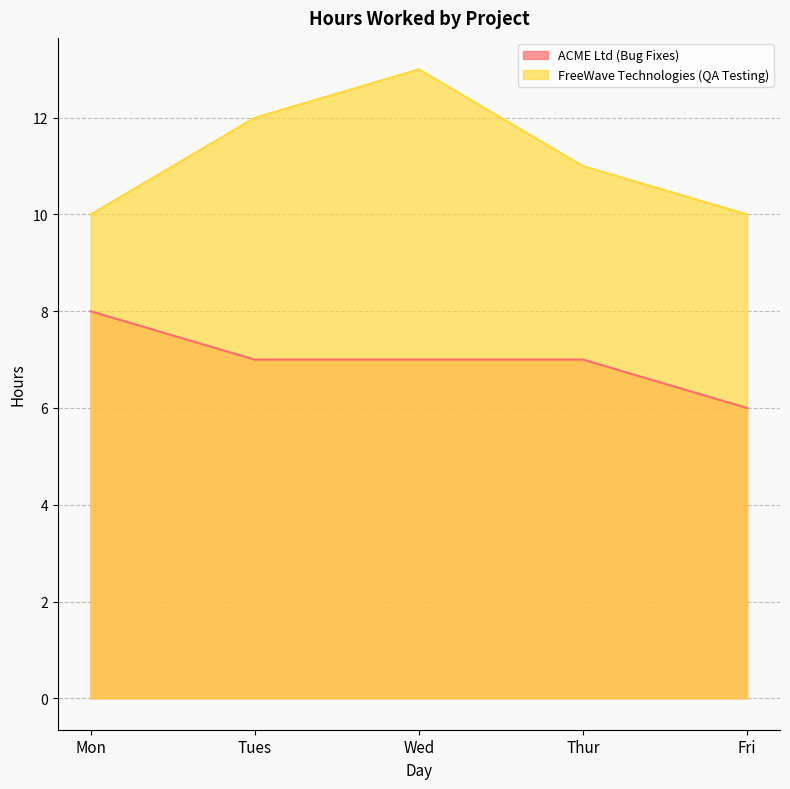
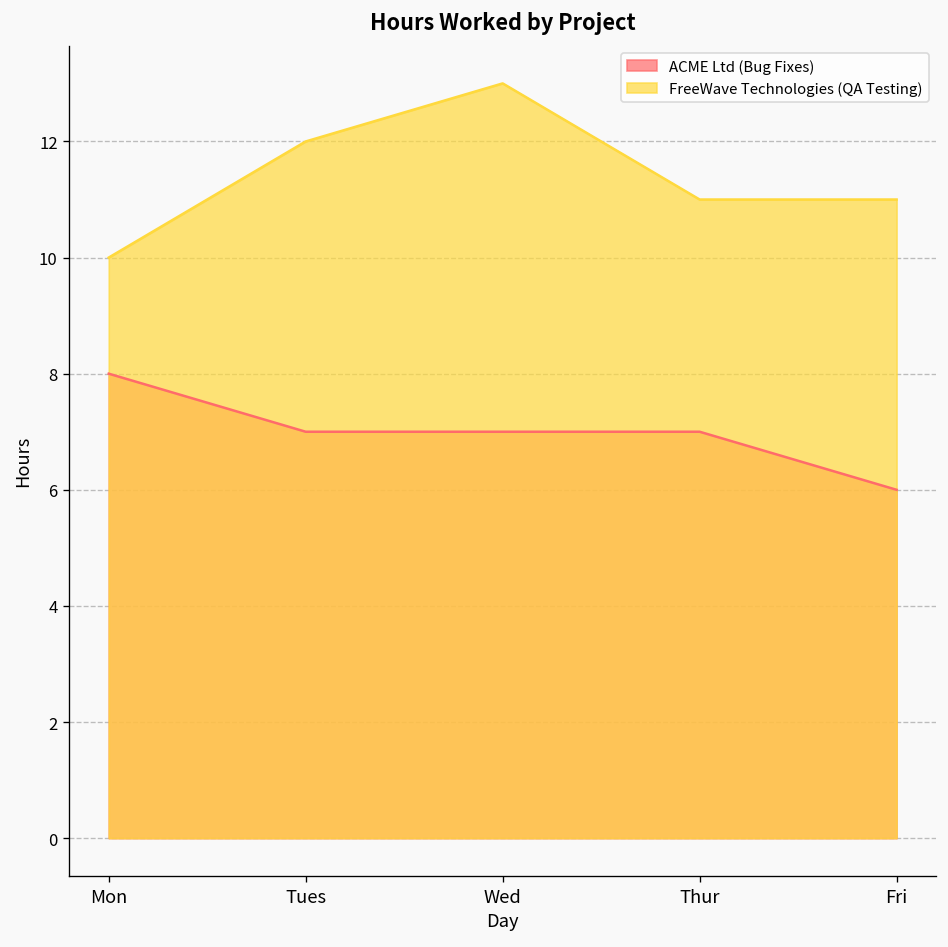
FreeWave Technologies (QA Testing), Fri: 10 -> 11
